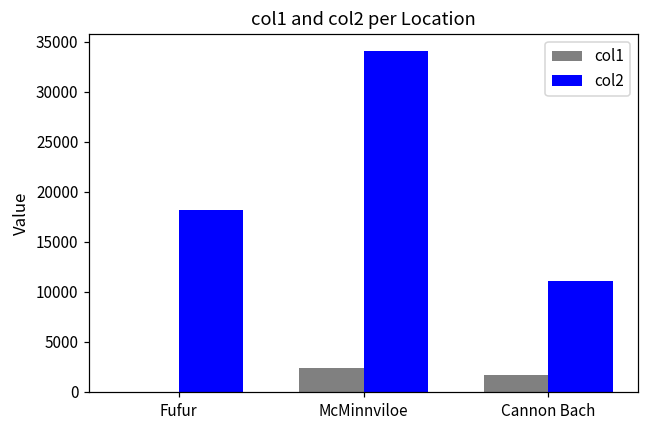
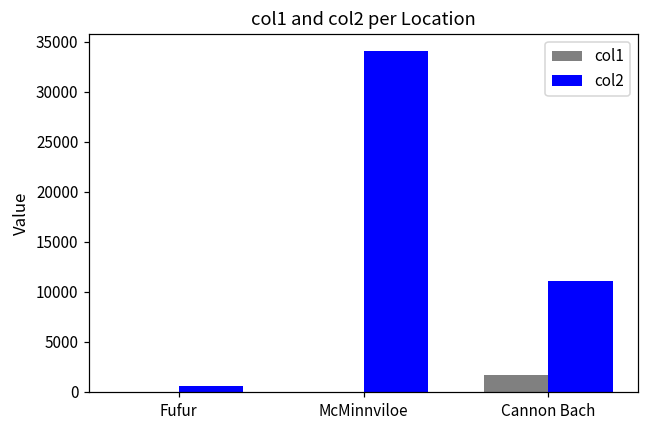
col2, Fufur: 18000 -> 1000
col1, McMinnviloe: 2000 -> 0
